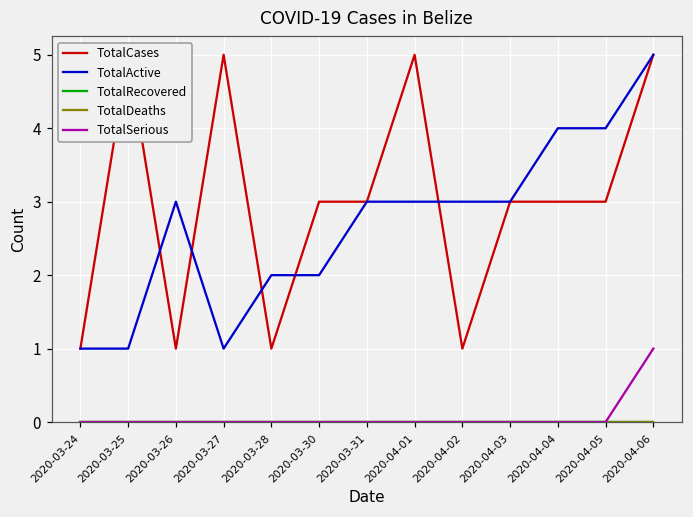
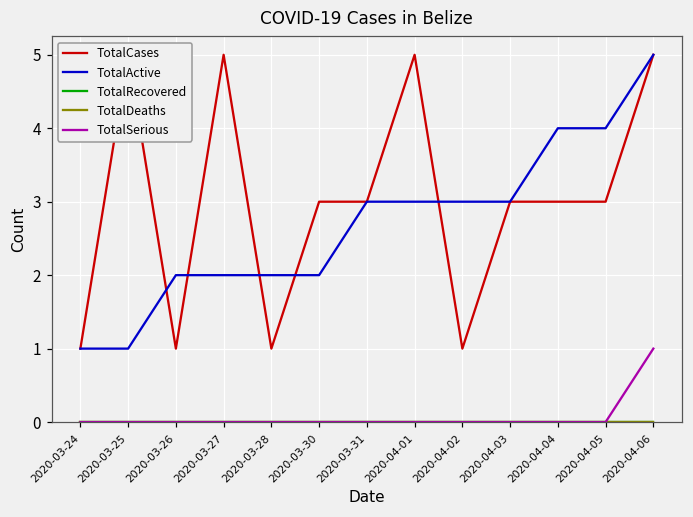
TotalActive, 2020-03-26: 3 -> 2
TotalActive, 2020-03-27: 1 -> 2
